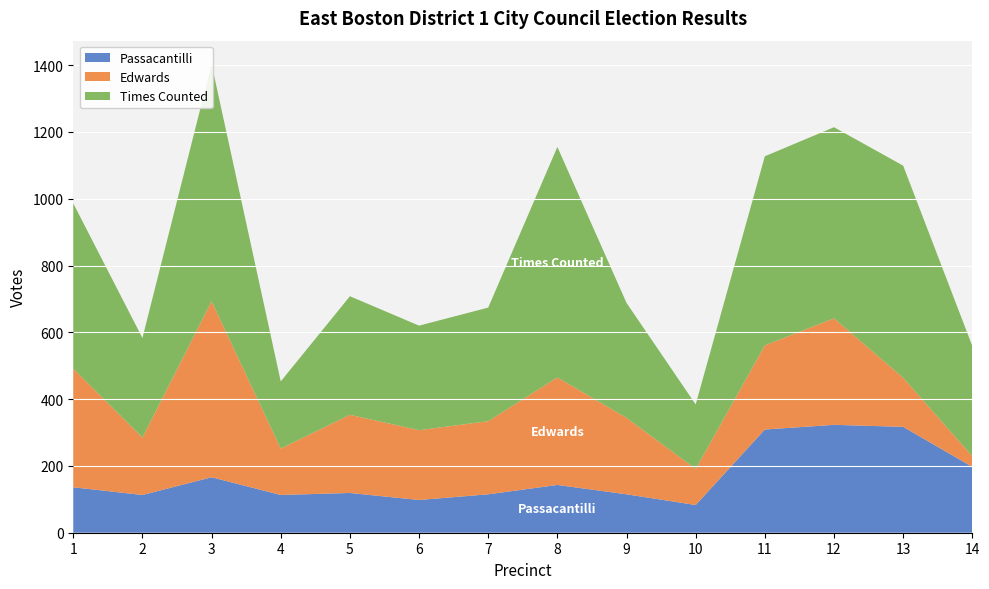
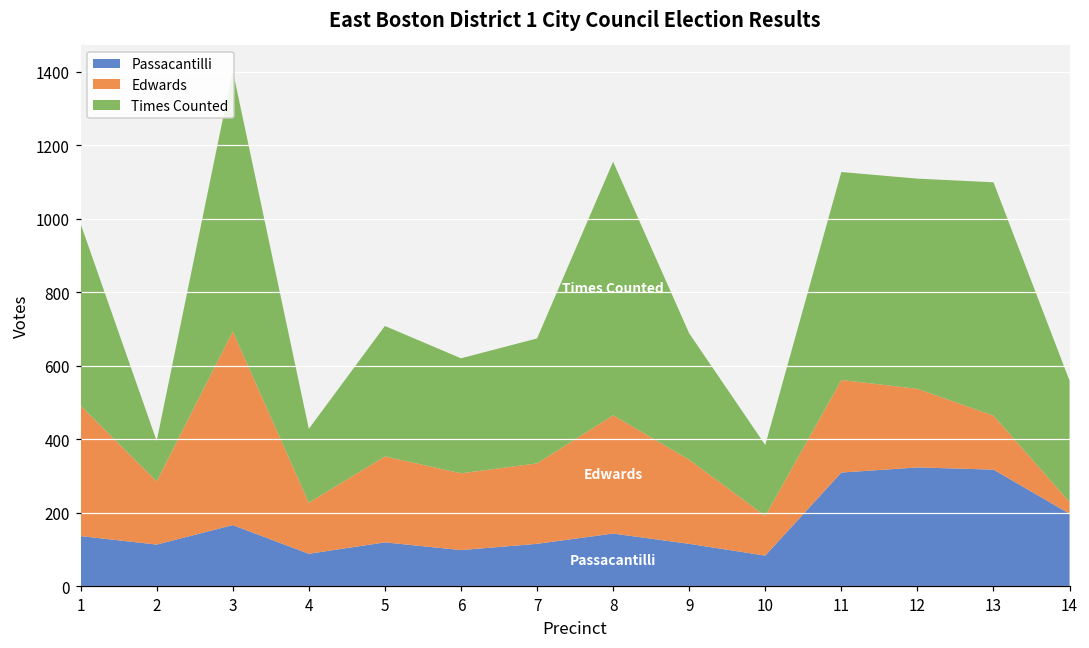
Times Counted, 2: 300 -> 110
Passacantilli, 4: 110 -> 90
Edwards, 12: 320 -> 210
